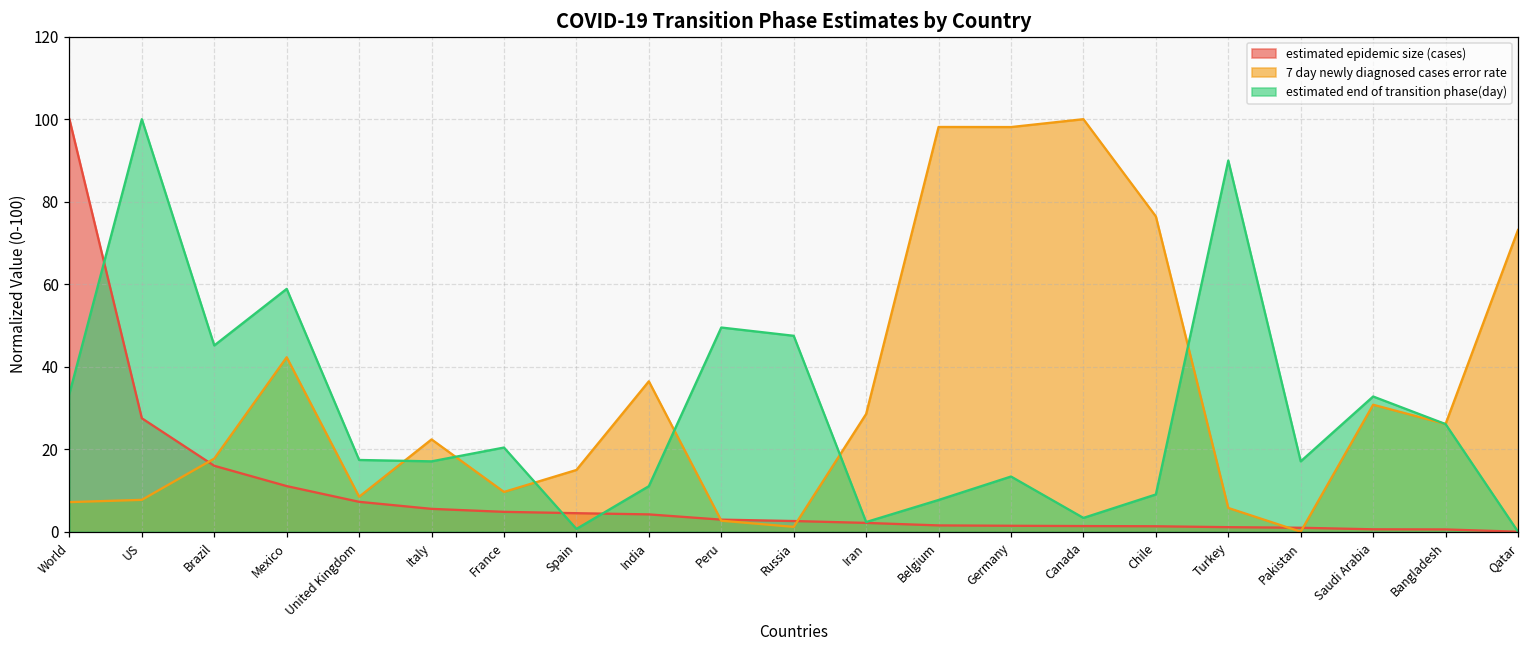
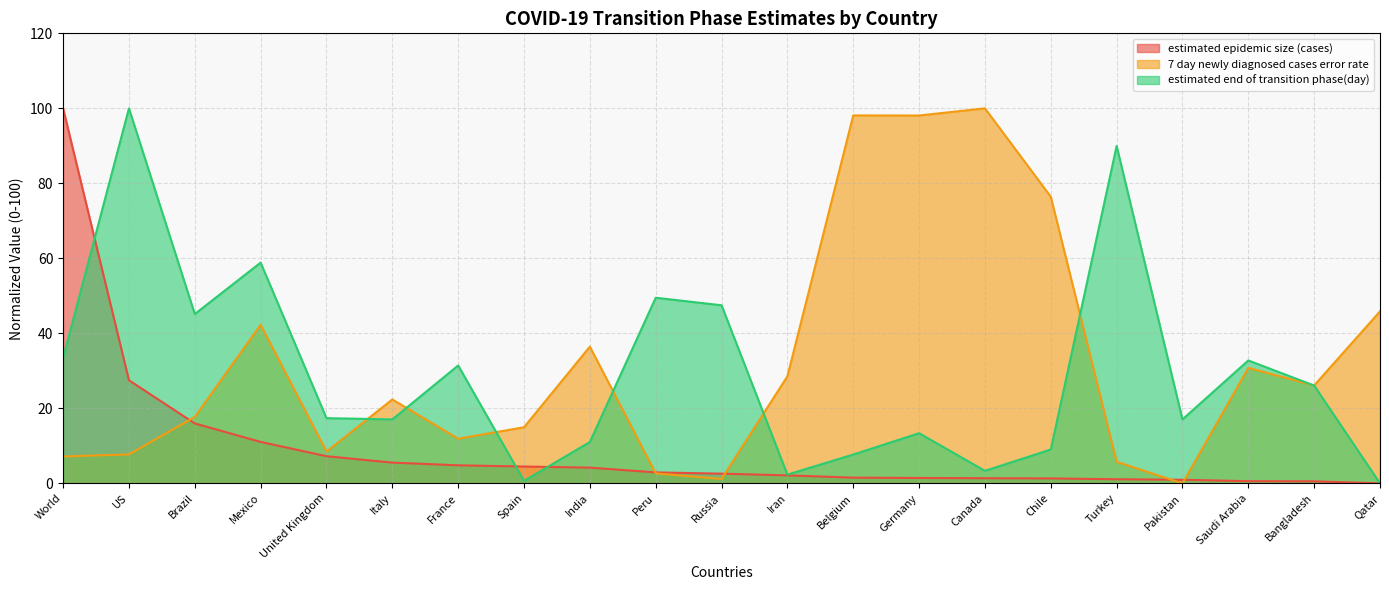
7 day newly diagnosed cases error rate, France: 10 -> 12
estimated end of transition phase(day), France: 20 -> 31
7 day newly diagnosed cases error rate, Qatar: 73 -> 46
